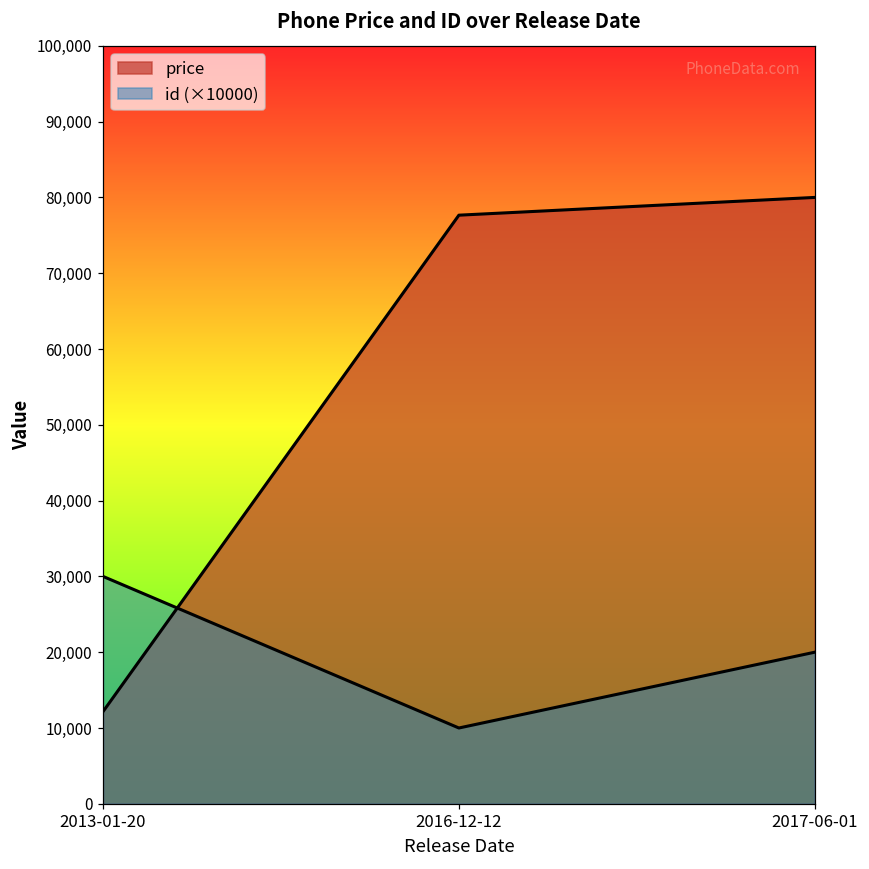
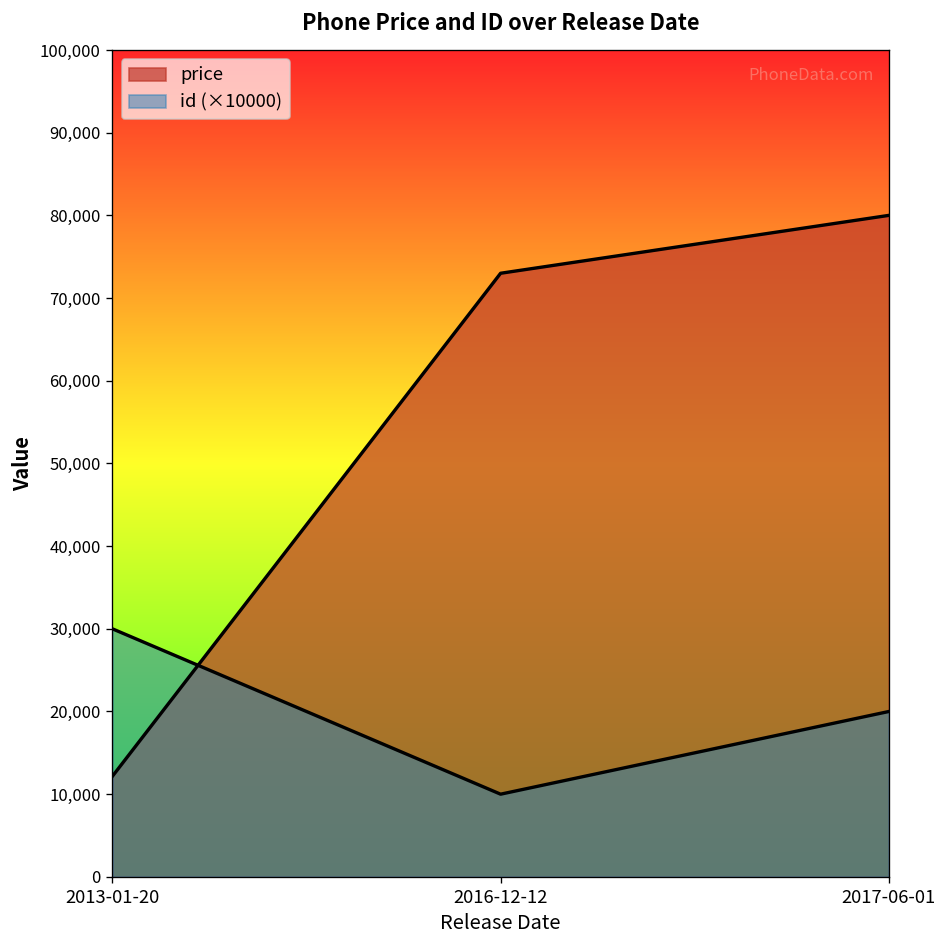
price, 2016-12-12: 78,000 -> 73,000
